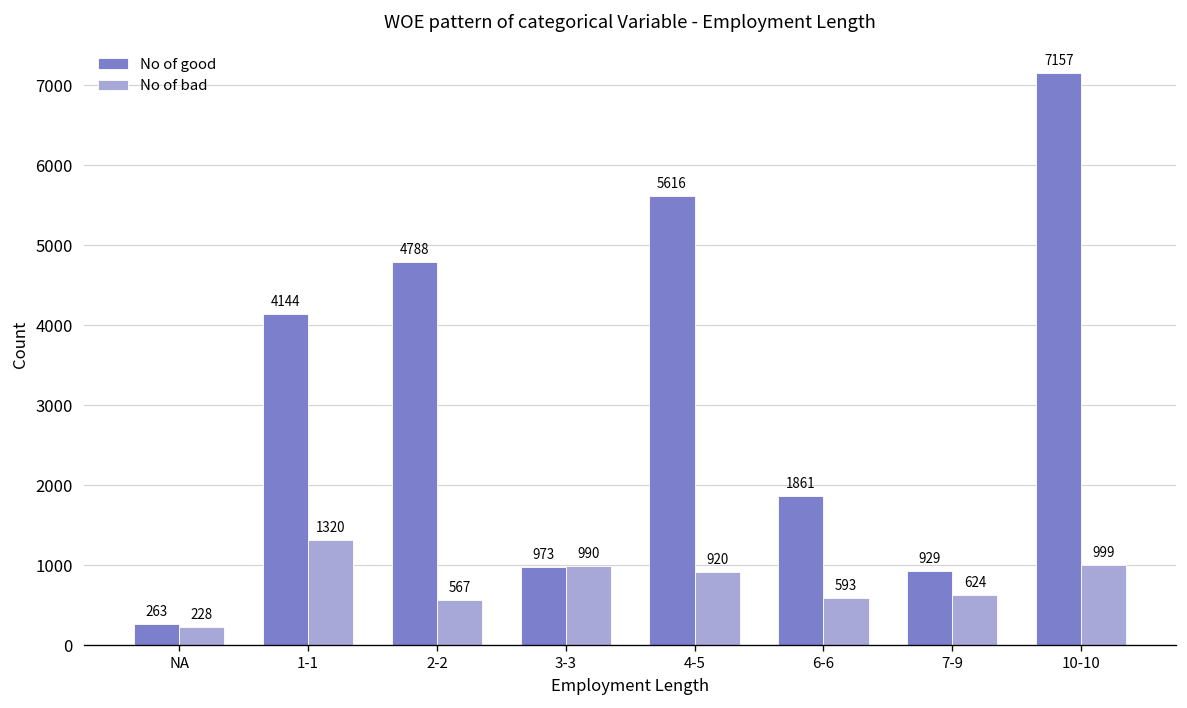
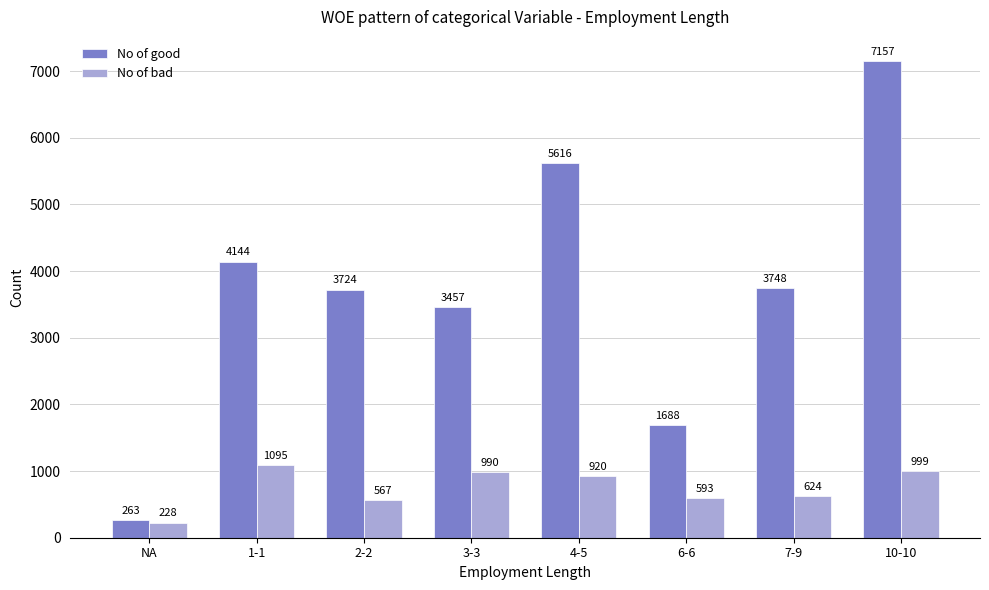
No of bad, 1-1: 1320 -> 1095
No of good, 2-2: 4788 -> 3724
No of good, 3-3: 973 -> 3457
No of good, 6-6: 1861 -> 1688
No of good, 7-9: 929 -> 3748
